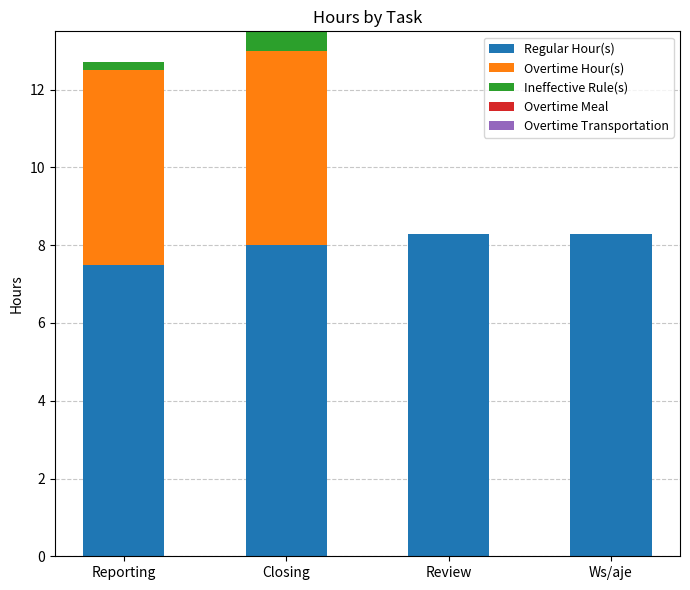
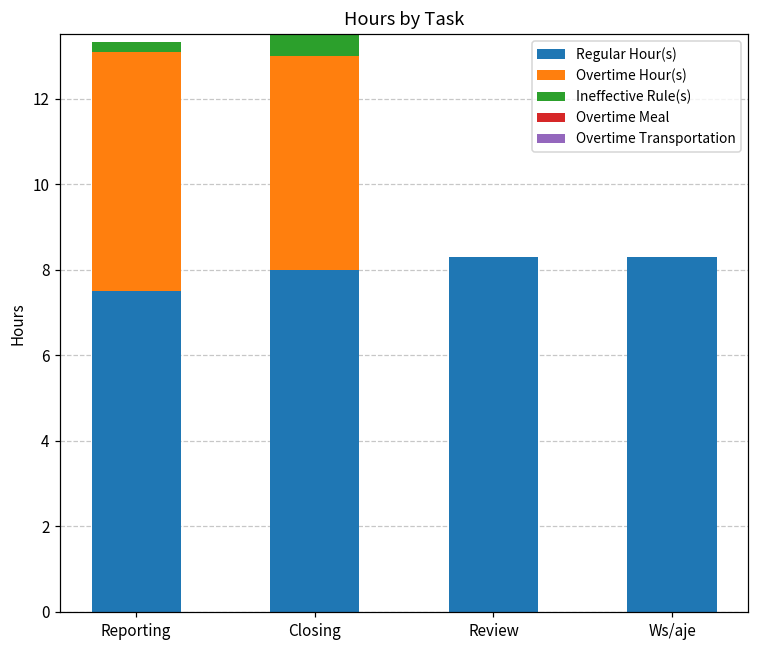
Overtime Hour(s), Reporting: 5.0 -> 5.6
